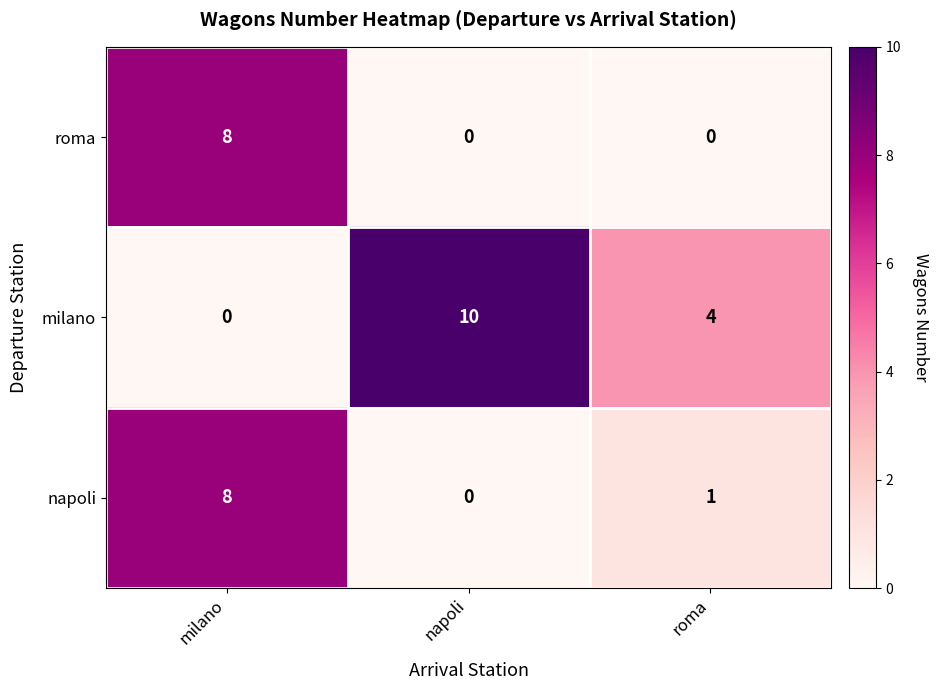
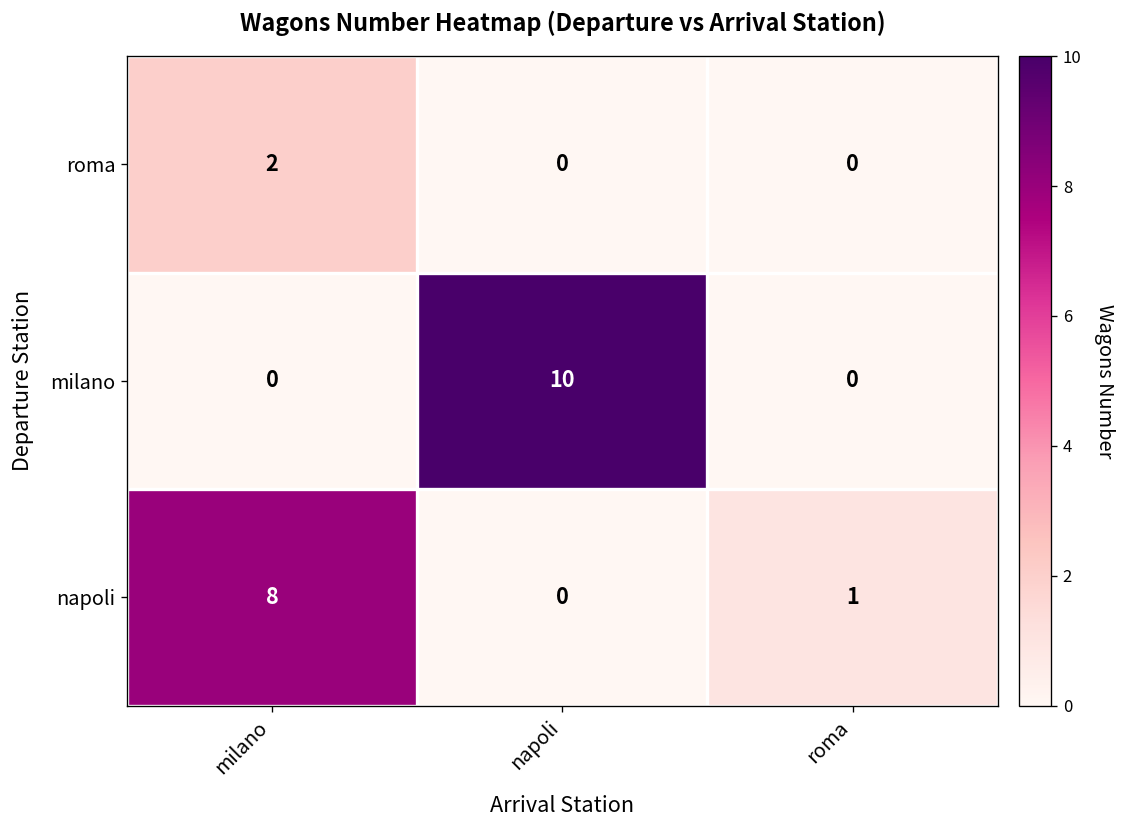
roma, milano: 8 -> 2
milano, roma: 4 -> 0
